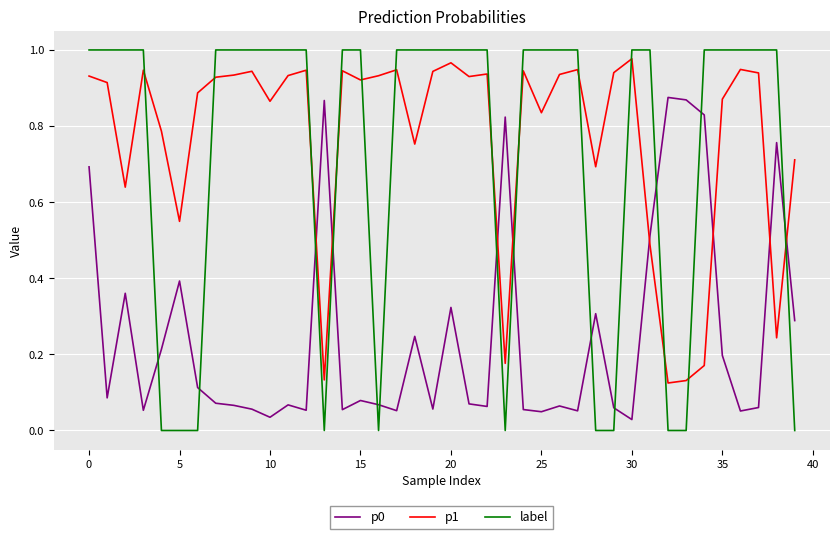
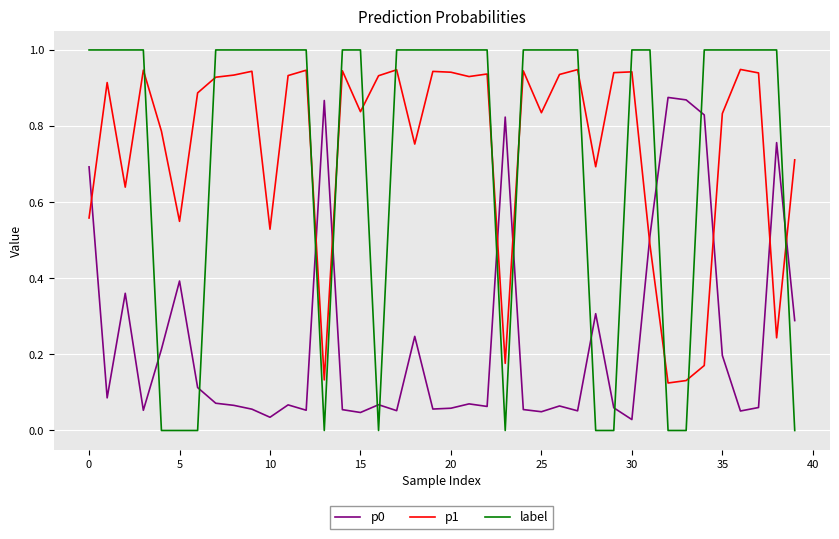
p1, 0: 0.93 -> 0.56
p1, 10: 0.87 -> 0.53
p0, 15: 0.08 -> 0.05
p1, 15: 0.92 -> 0.84
p0, 20: 0.32 -> 0.06
p1, 20: 0.97 -> 0.94
p1, 30: 0.98 -> 0.94
p1, 35: 0.87 -> 0.83
